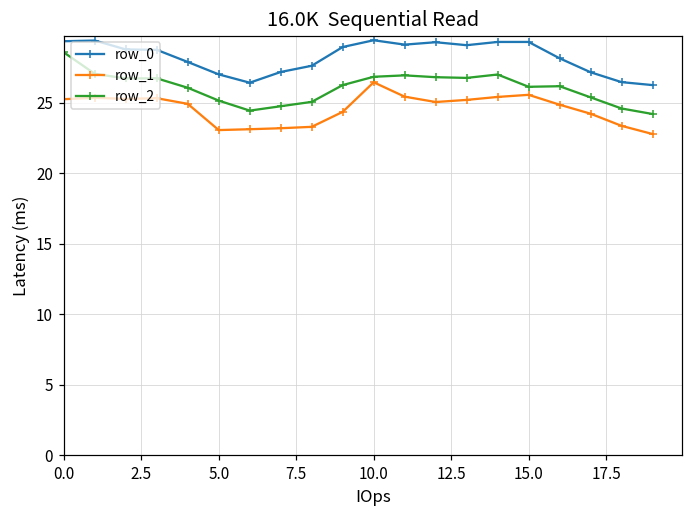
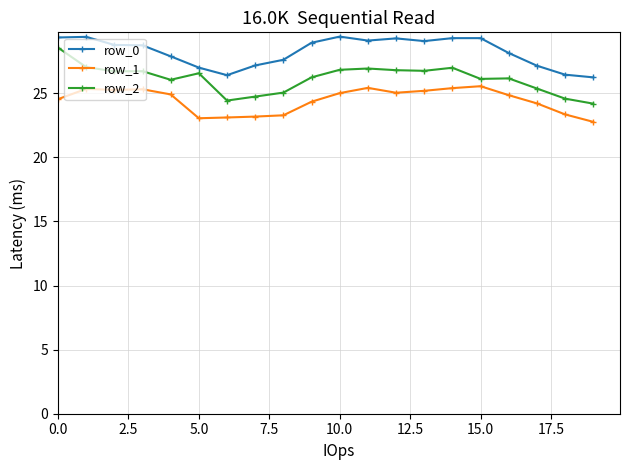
row_1, 0.0: 25.2 -> 24.5
row_2, 5.0: 25.1 -> 26.6
row_1, 10.0: 26.4 -> 25.0
